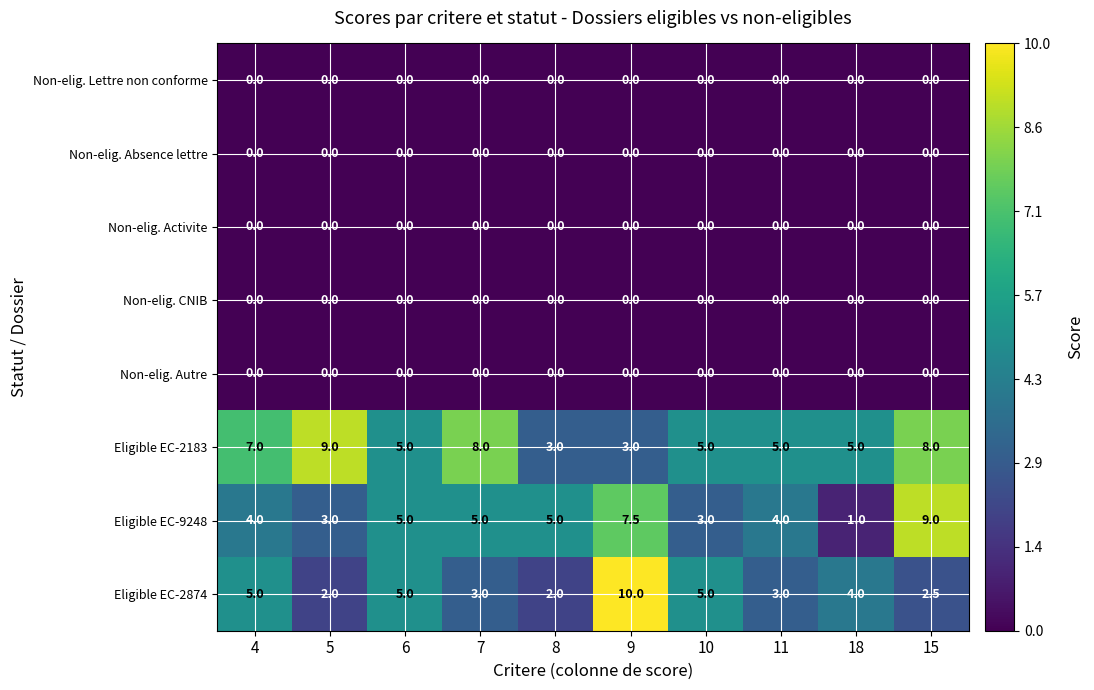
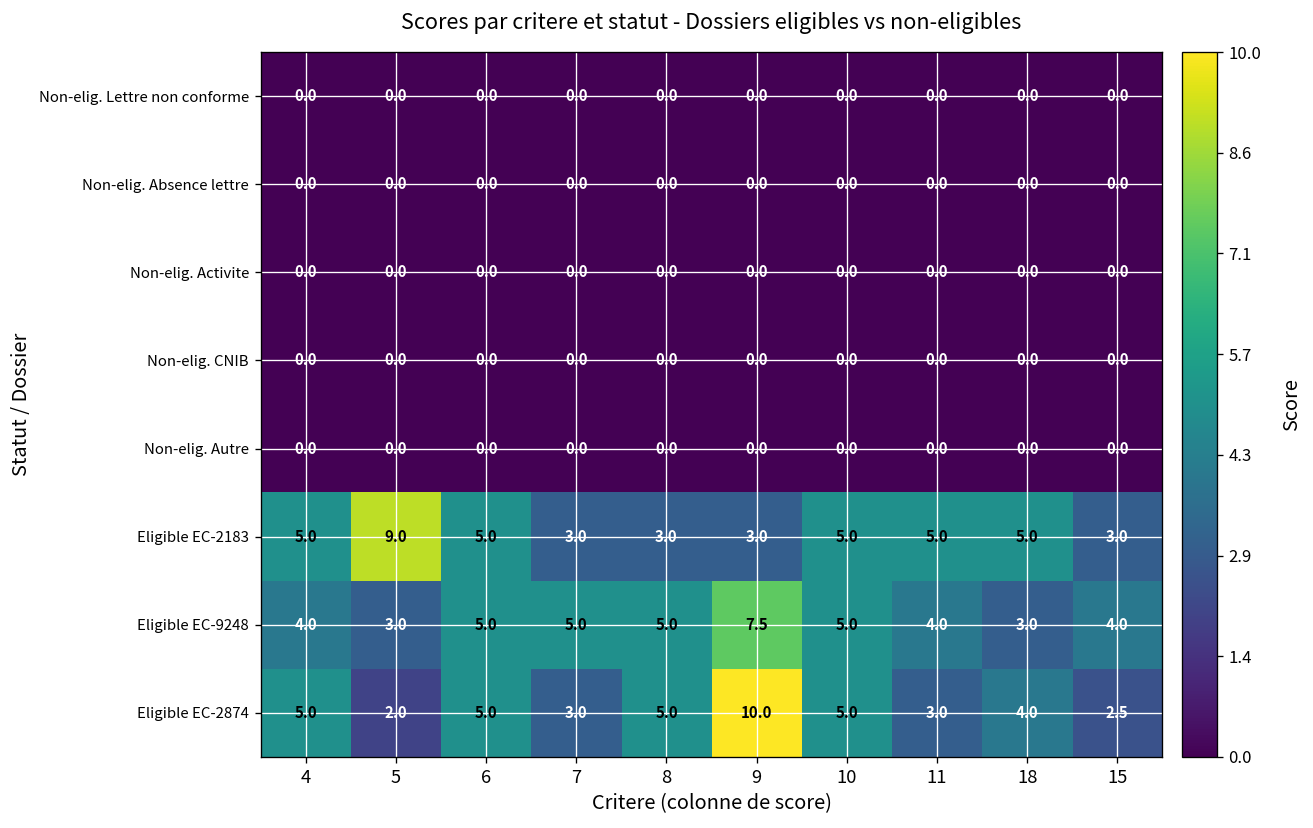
Eligible EC-2183, 4: 7.0 -> 5.0
Eligible EC-2183, 7: 8.0 -> 3.0
Eligible EC-2183, 15: 8.0 -> 3.0
Eligible EC-9248, 10: 3.0 -> 5.0
Eligible EC-9248, 18: 1.0 -> 3.0
Eligible EC-9248, 15: 9.0 -> 4.0
Eligible EC-2874, 8: 2.0 -> 5.0
